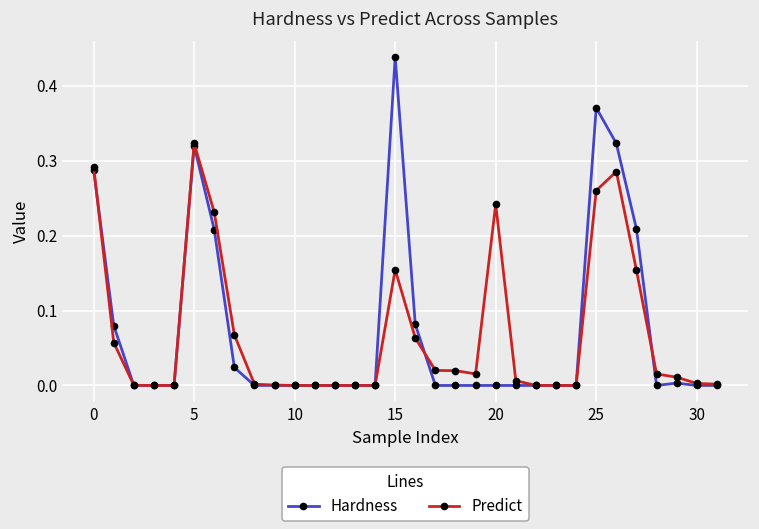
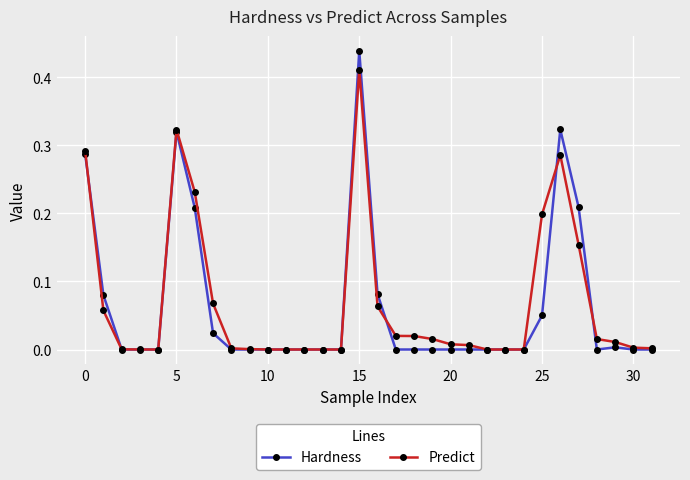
Predict, 15: 0.15 -> 0.41
Predict, 20: 0.24 -> 0.01
Hardness, 25: 0.37 -> 0.05
Predict, 25: 0.26 -> 0.20
